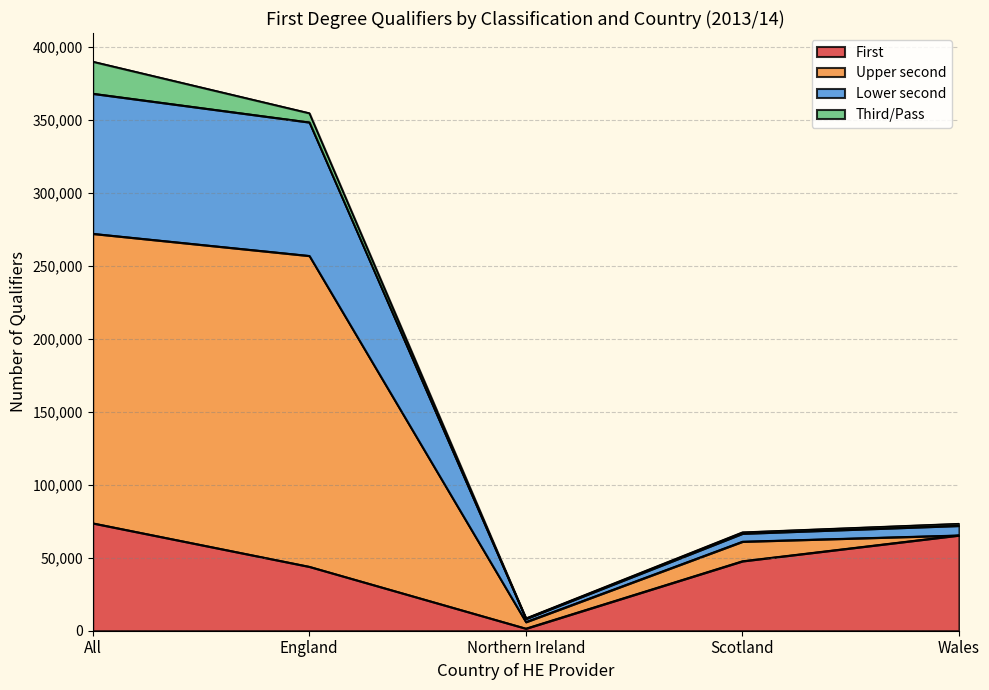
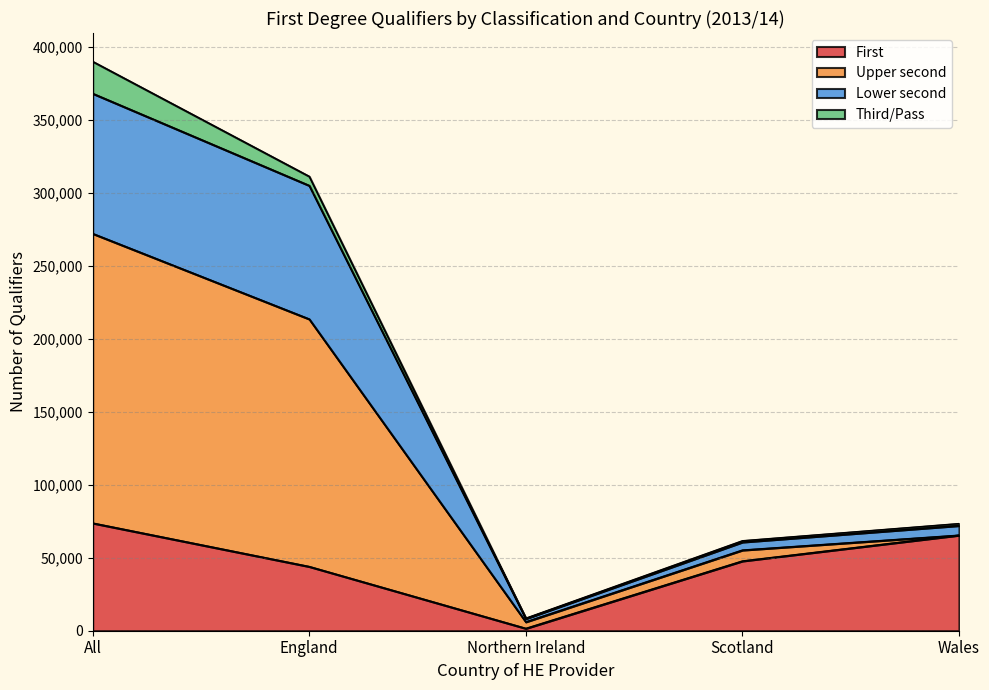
Upper second, England: 213,000 -> 170,000
Upper second, Scotland: 13,000 -> 7,000
